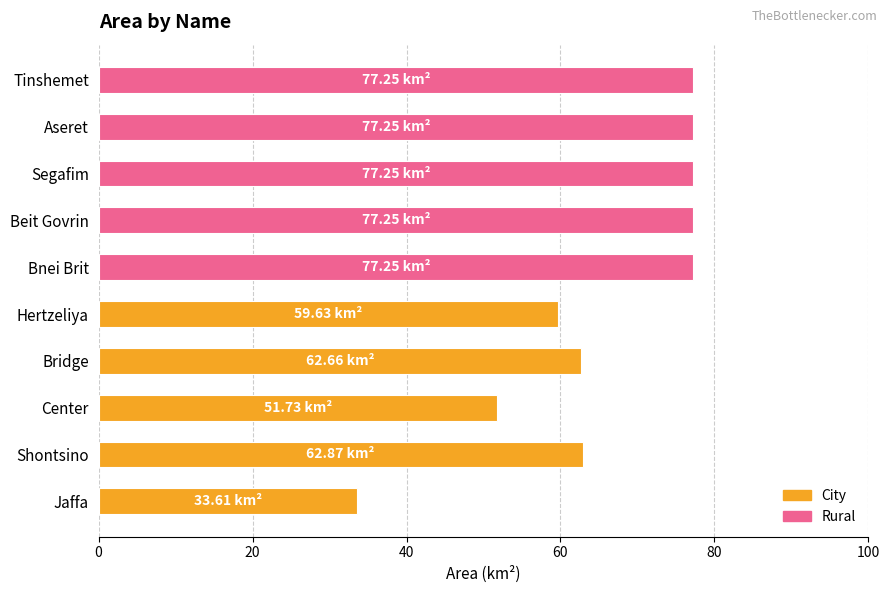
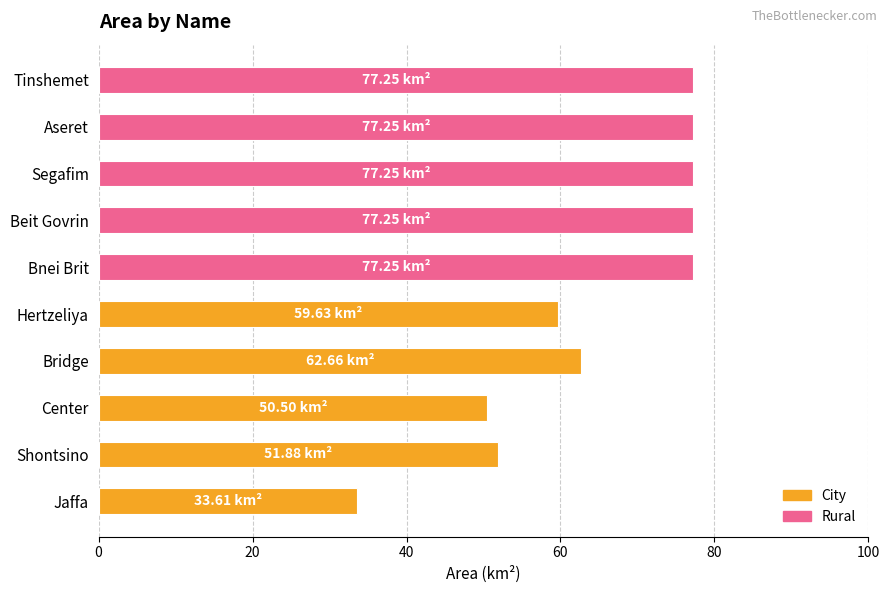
Center: 51.73 -> 50.50
Shontsino: 62.87 -> 51.88
